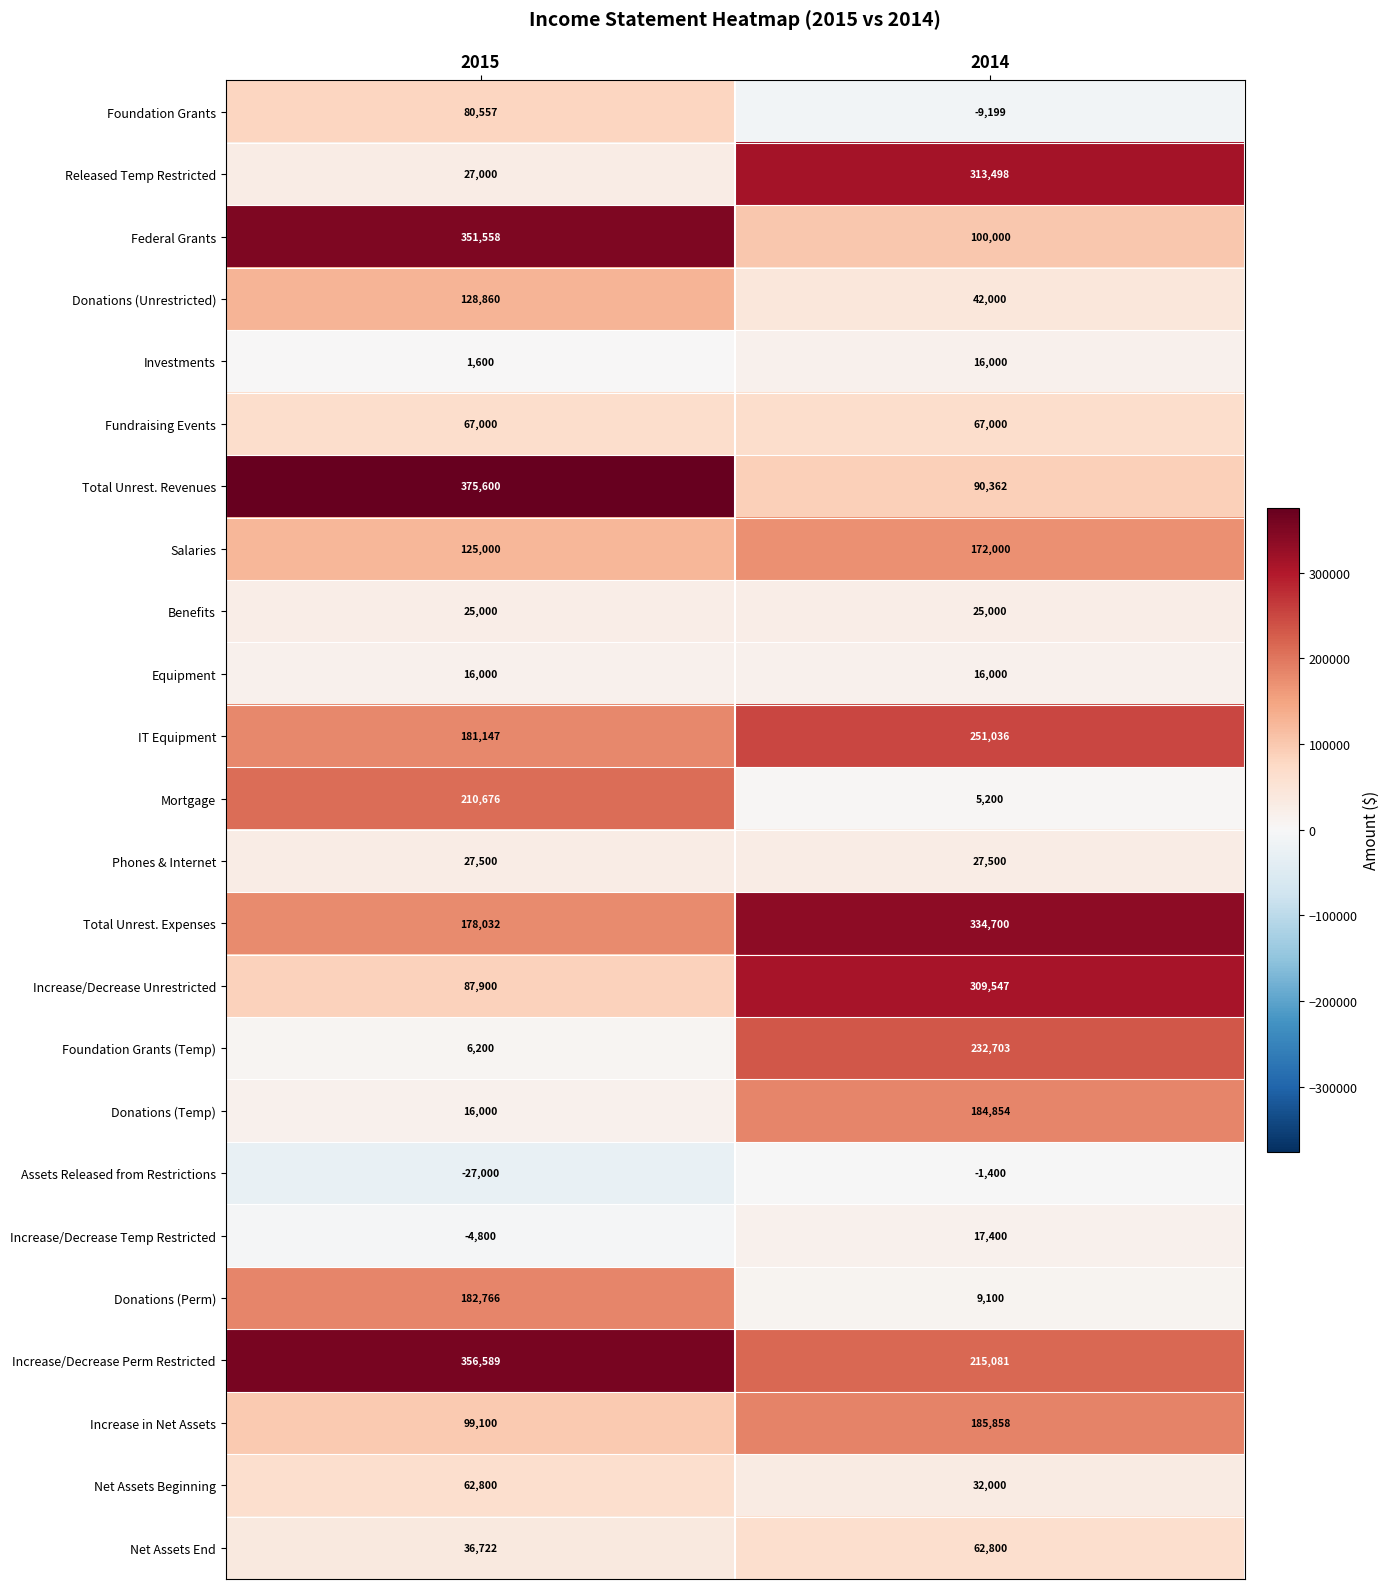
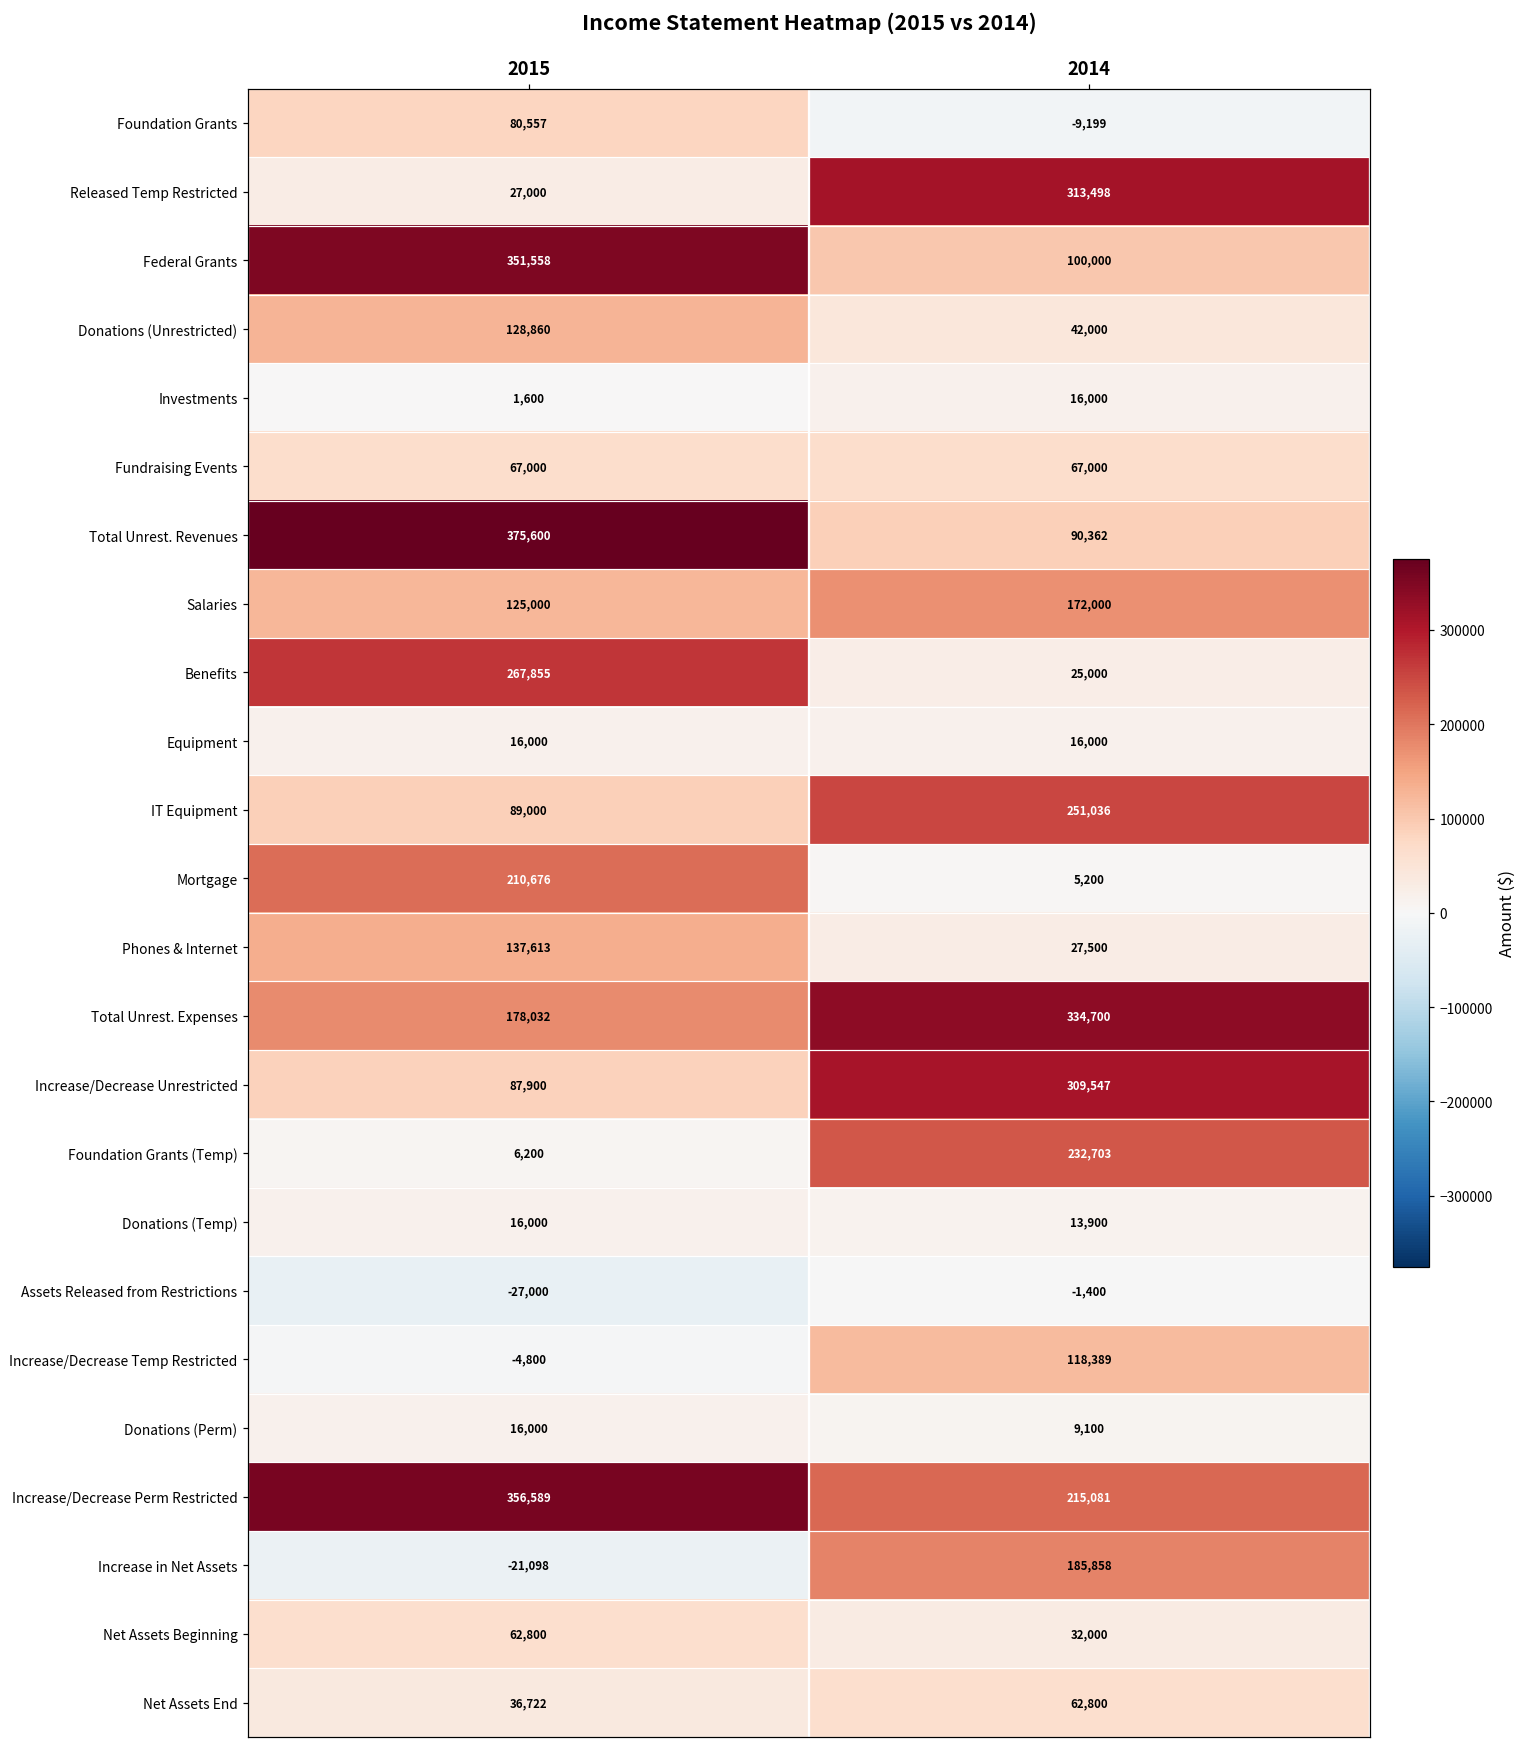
Benefits, 2015: 25,000 -> 267,855
IT Equipment, 2015: 181,147 -> 89,000
Phones & Internet, 2015: 27,500 -> 137,613
Donations (Temp), 2014: 184,854 -> 13,900
Increase/Decrease Temp Restricted, 2014: 17,400 -> 118,389
Donations (Perm), 2015: 182,766 -> 16,000
Increase in Net Assets, 2015: 99,100 -> -21,098
